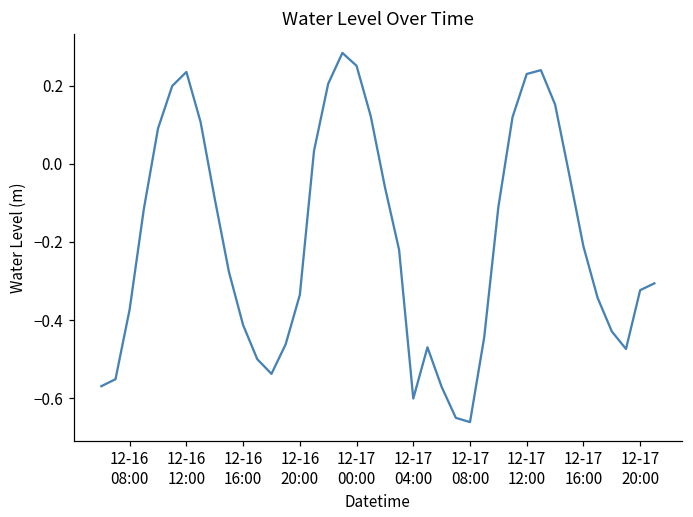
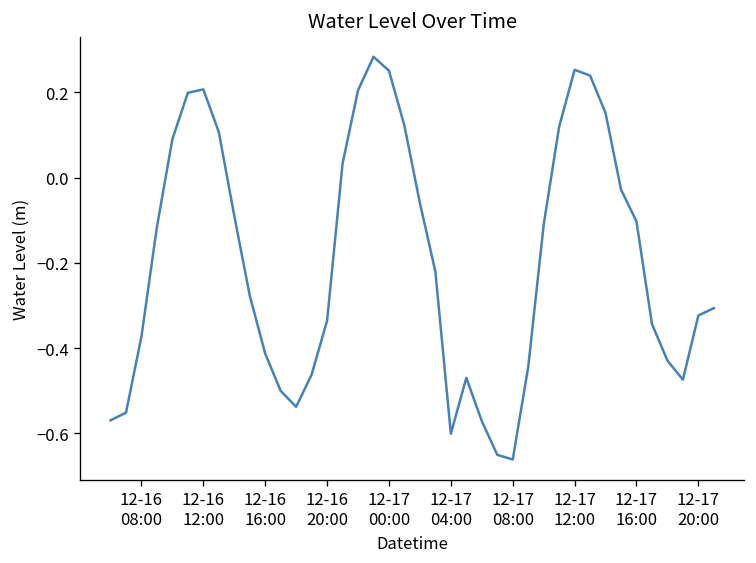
12-16 12:00: 0.23 -> 0.21
12-17 12:00: 0.23 -> 0.25
12-17 16:00: -0.21 -> -0.10
